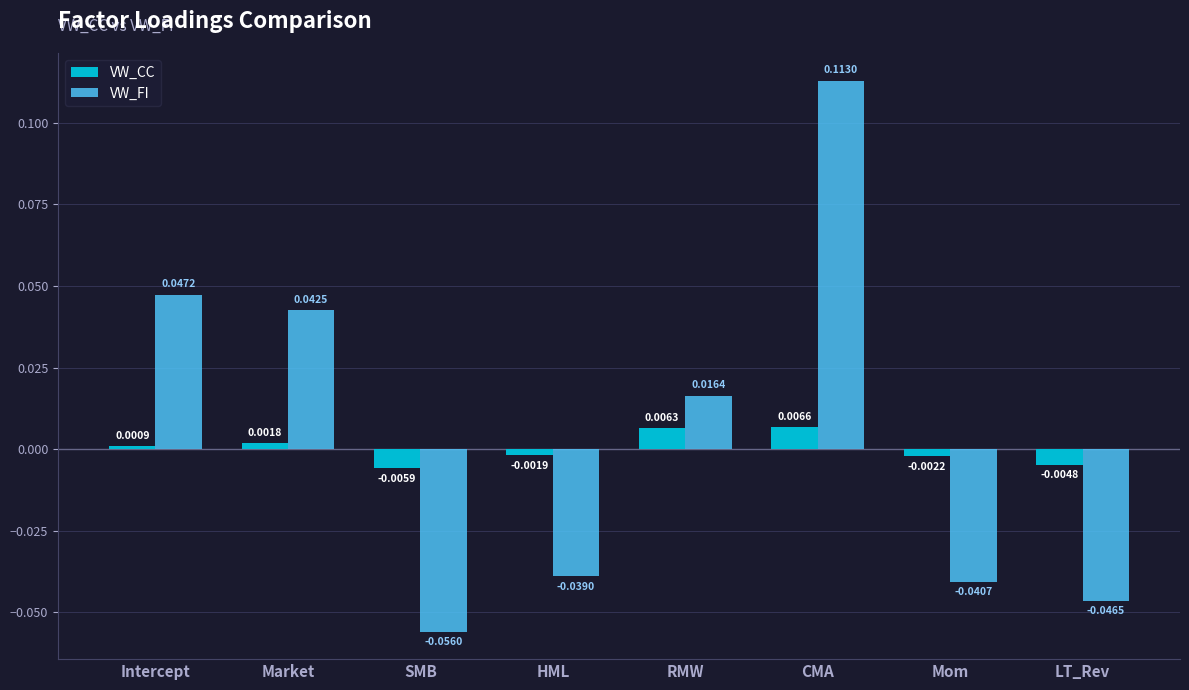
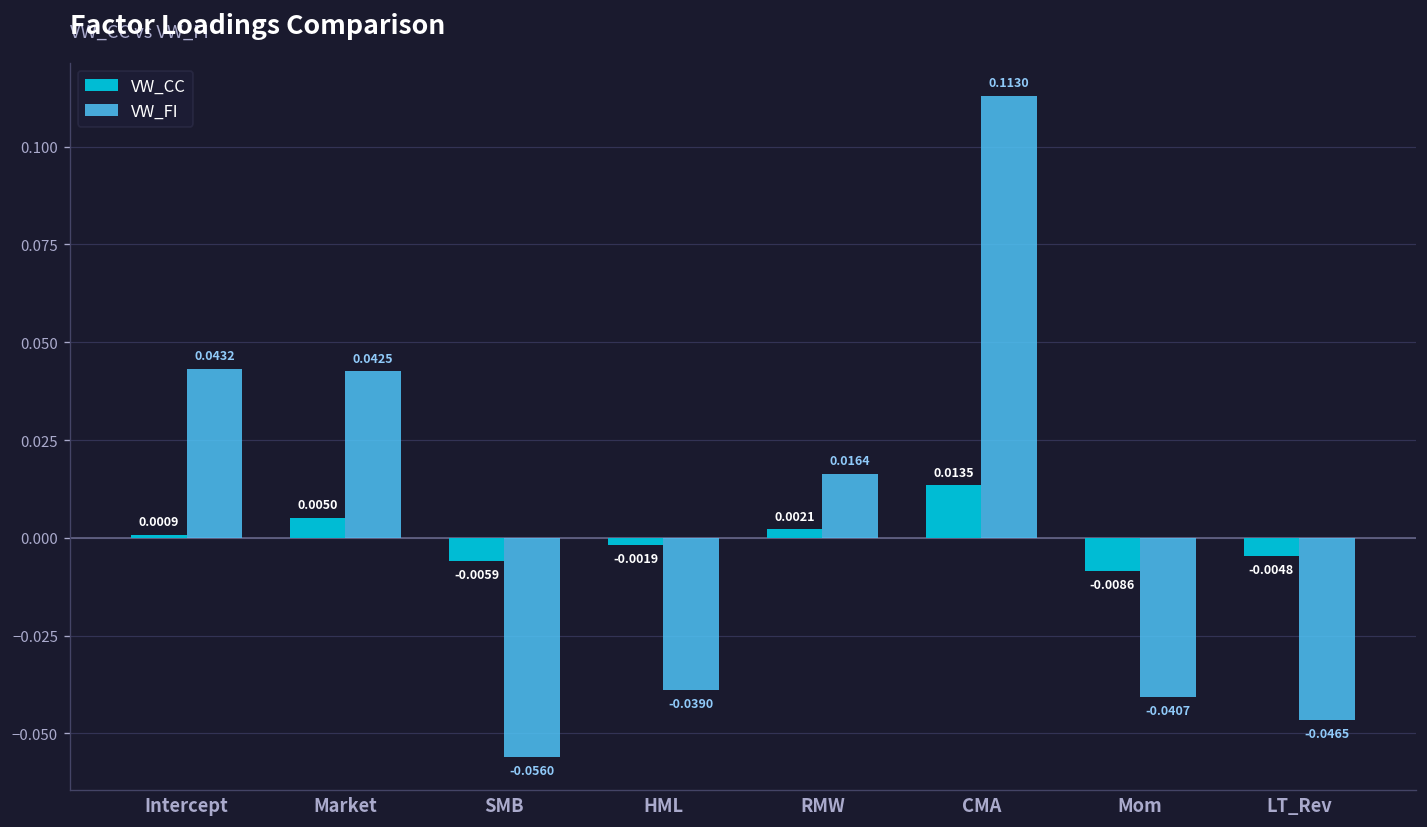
VW_FI, Intercept: 0.0472 -> 0.0432
VW_CC, Market: 0.0018 -> 0.0050
VW_CC, RMW: 0.0063 -> 0.0021
VW_CC, CMA: 0.0066 -> 0.0135
VW_CC, Mom: -0.0022 -> -0.0086
